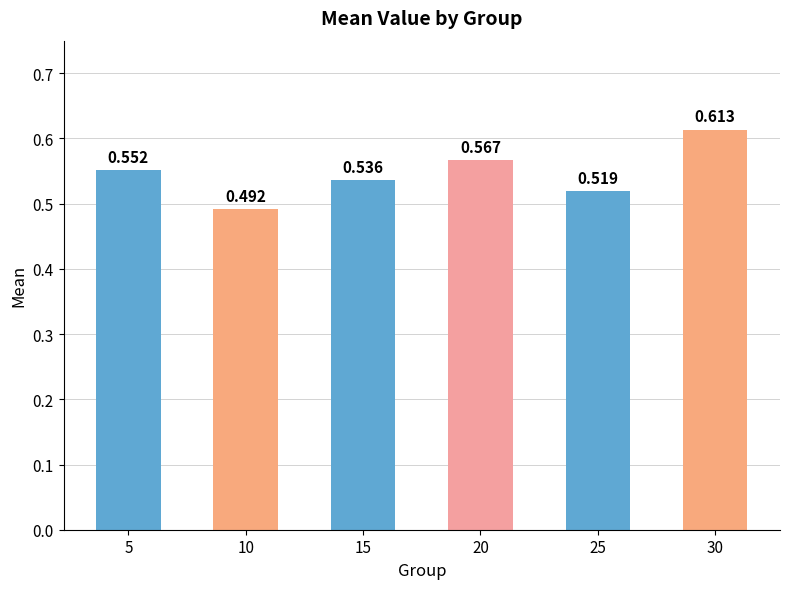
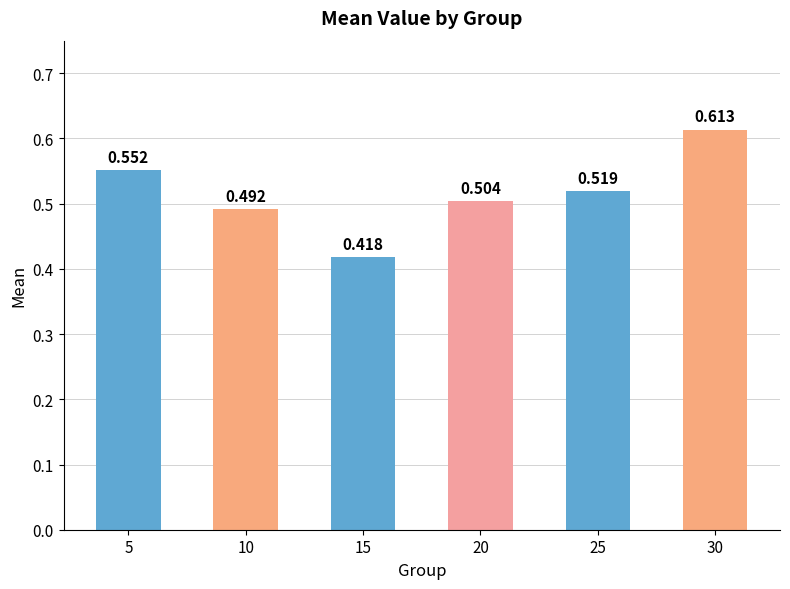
15: 0.536 -> 0.418
20: 0.567 -> 0.504
